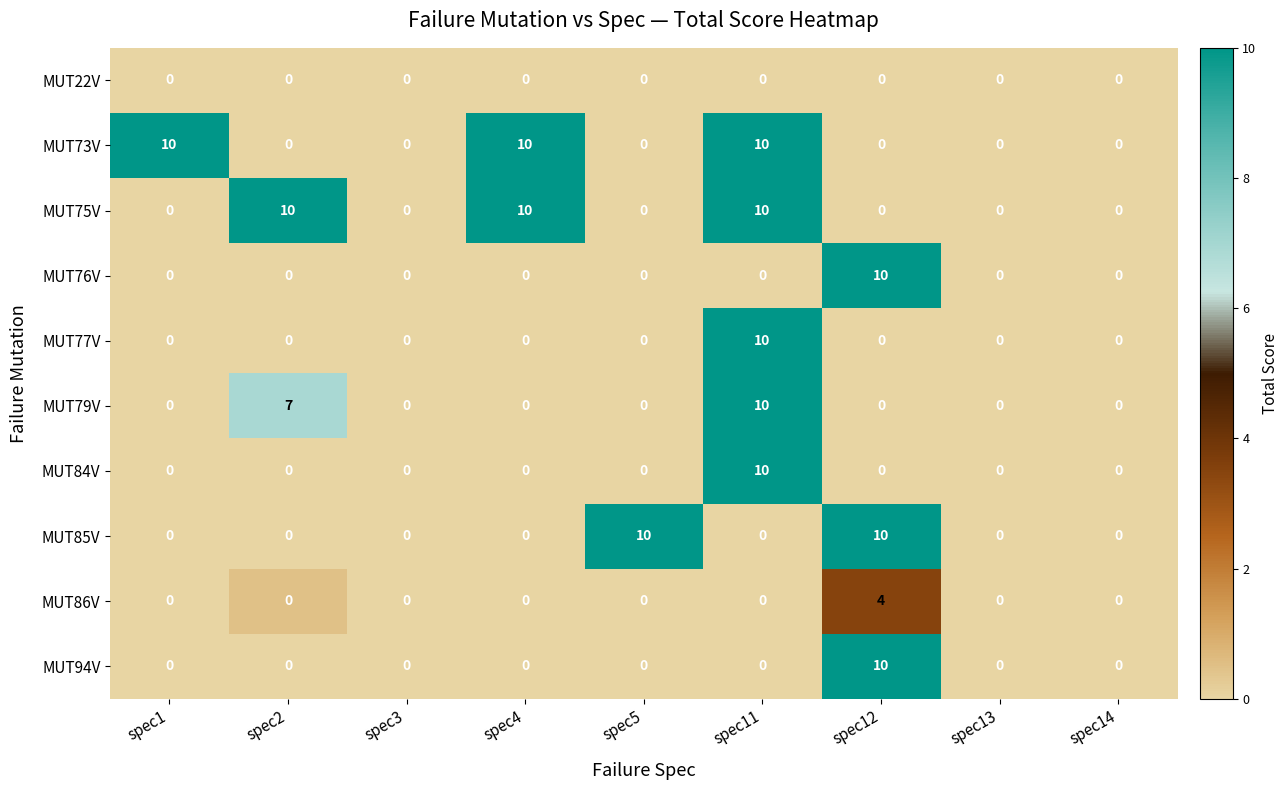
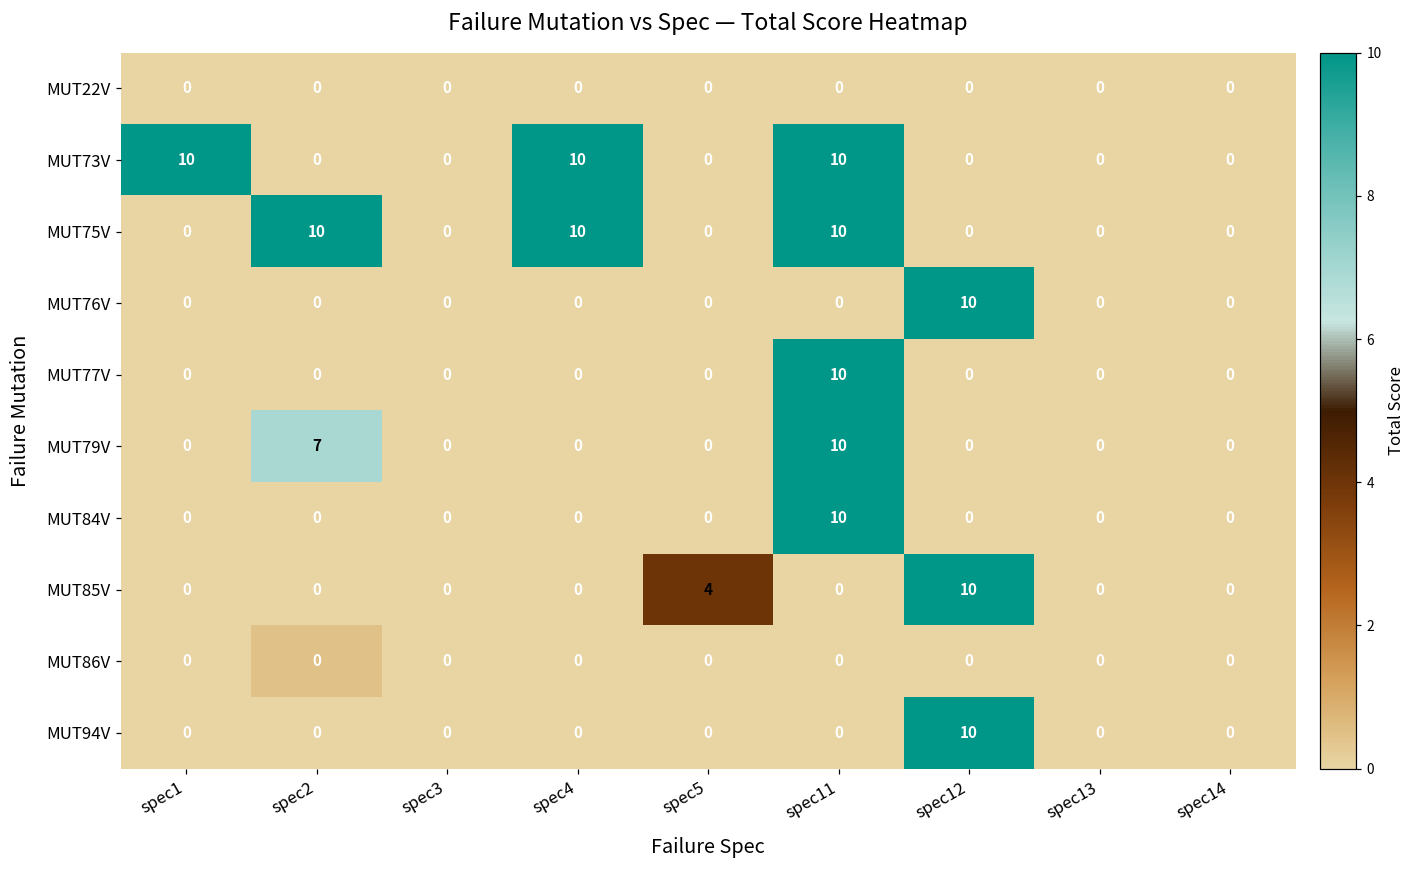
MUT85V, spec5: 10 -> 4
MUT86V, spec12: 4 -> 0
